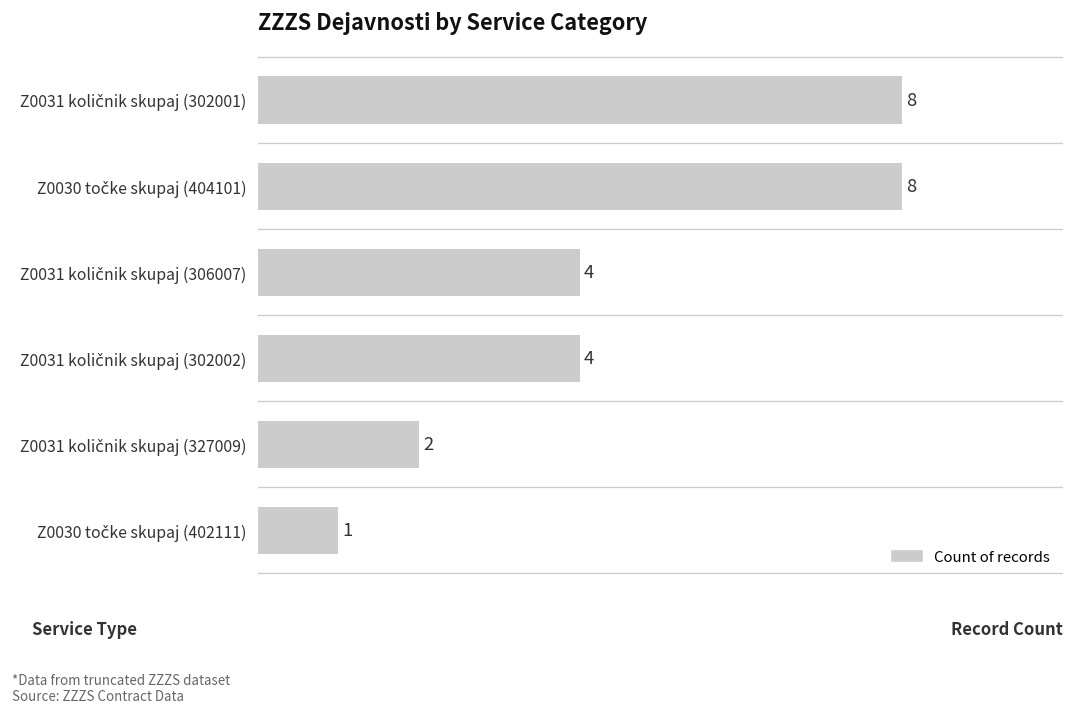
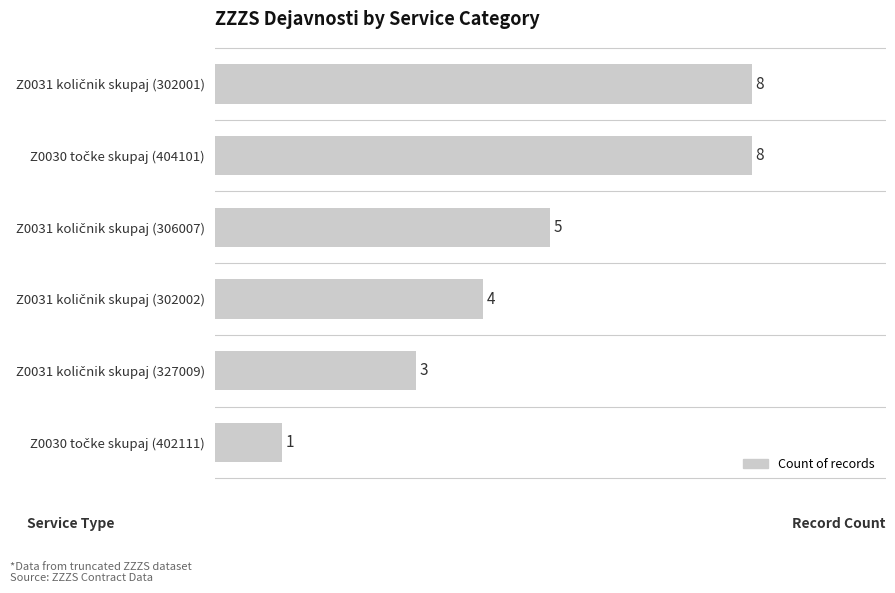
Z0031 količnik skupaj (306007): 4 -> 5
Z0031 količnik skupaj (327009): 2 -> 3
